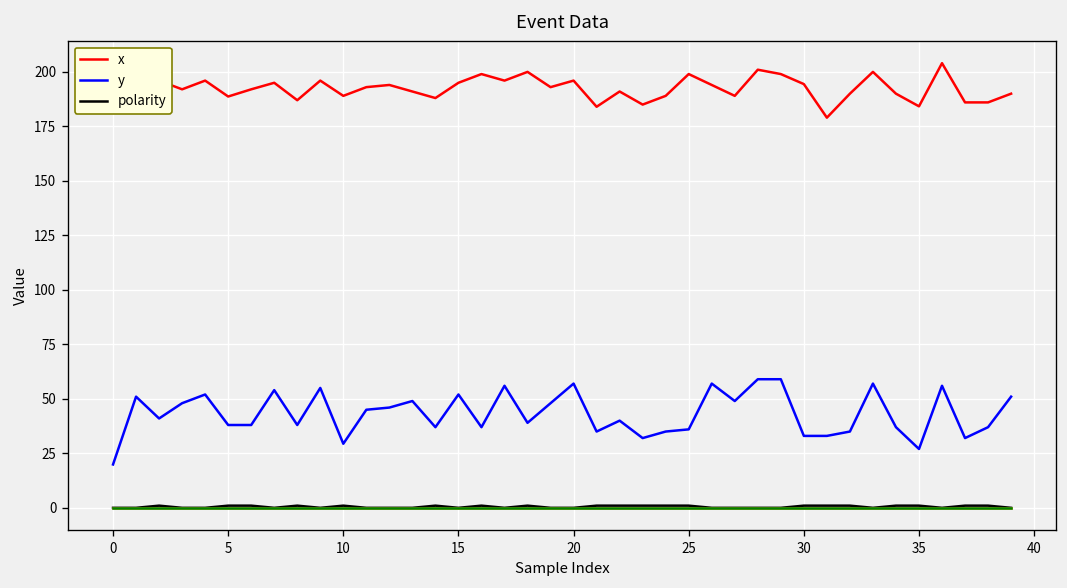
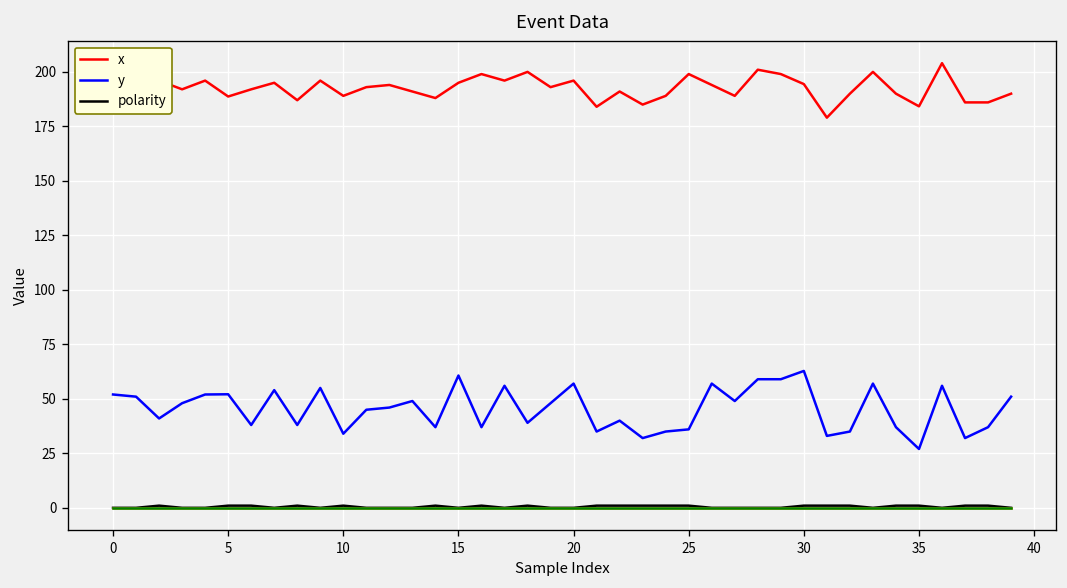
y, 0: 20 -> 52
y, 5: 38 -> 52
y, 10: 29 -> 34
y, 15: 52 -> 61
y, 30: 33 -> 63
